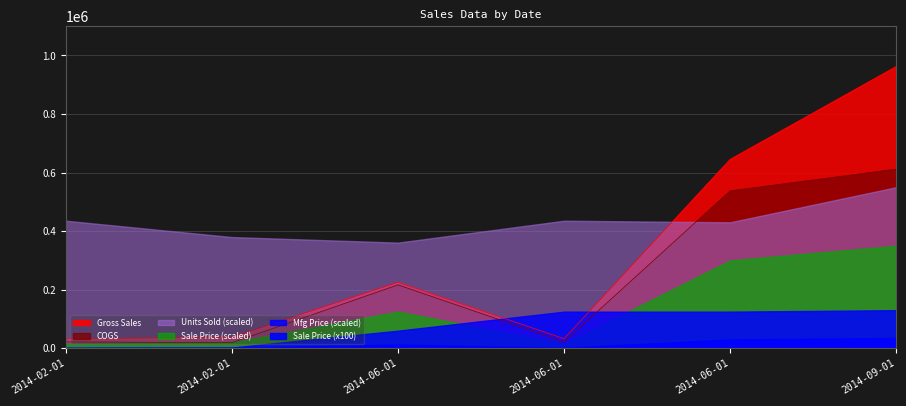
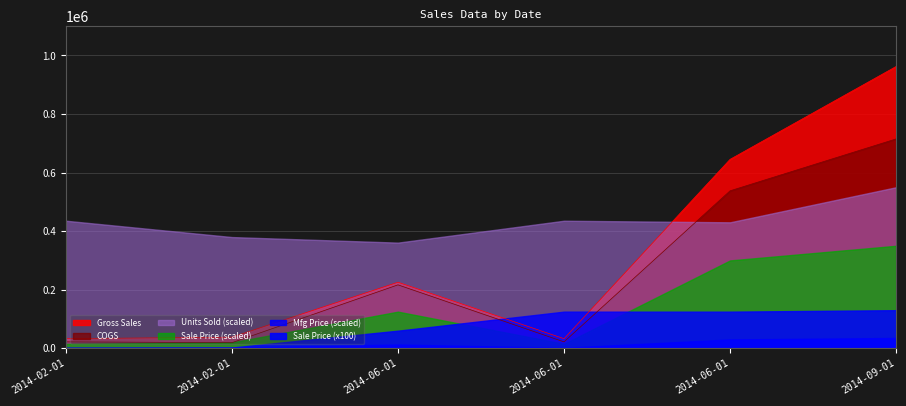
COGS, 2014-09-01: 610000 -> 720000
